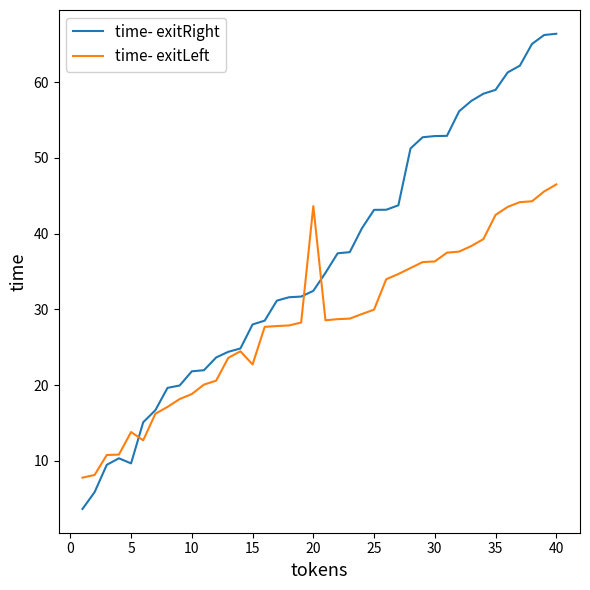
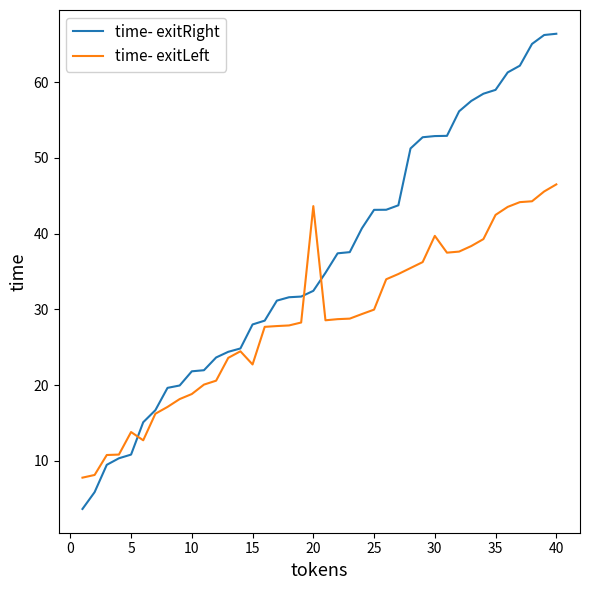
time- exitRight, 5: 10 -> 11
time- exitLeft, 30: 36 -> 40
